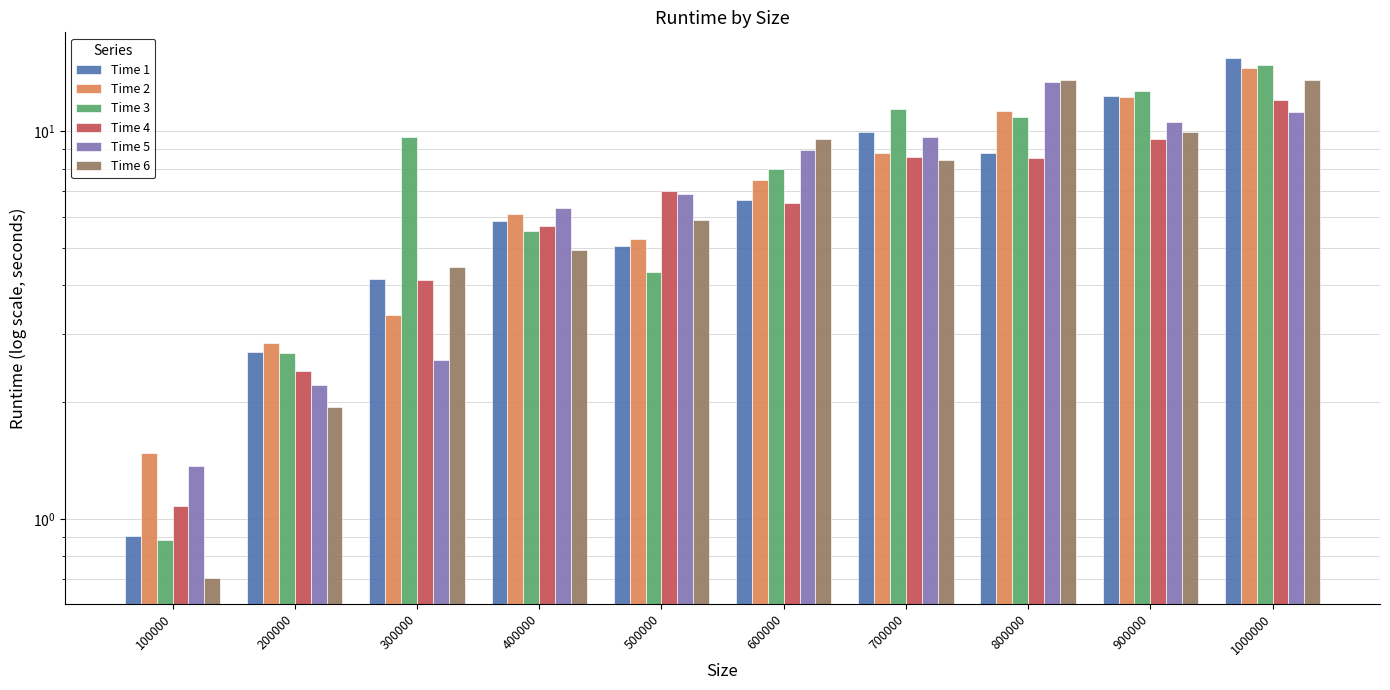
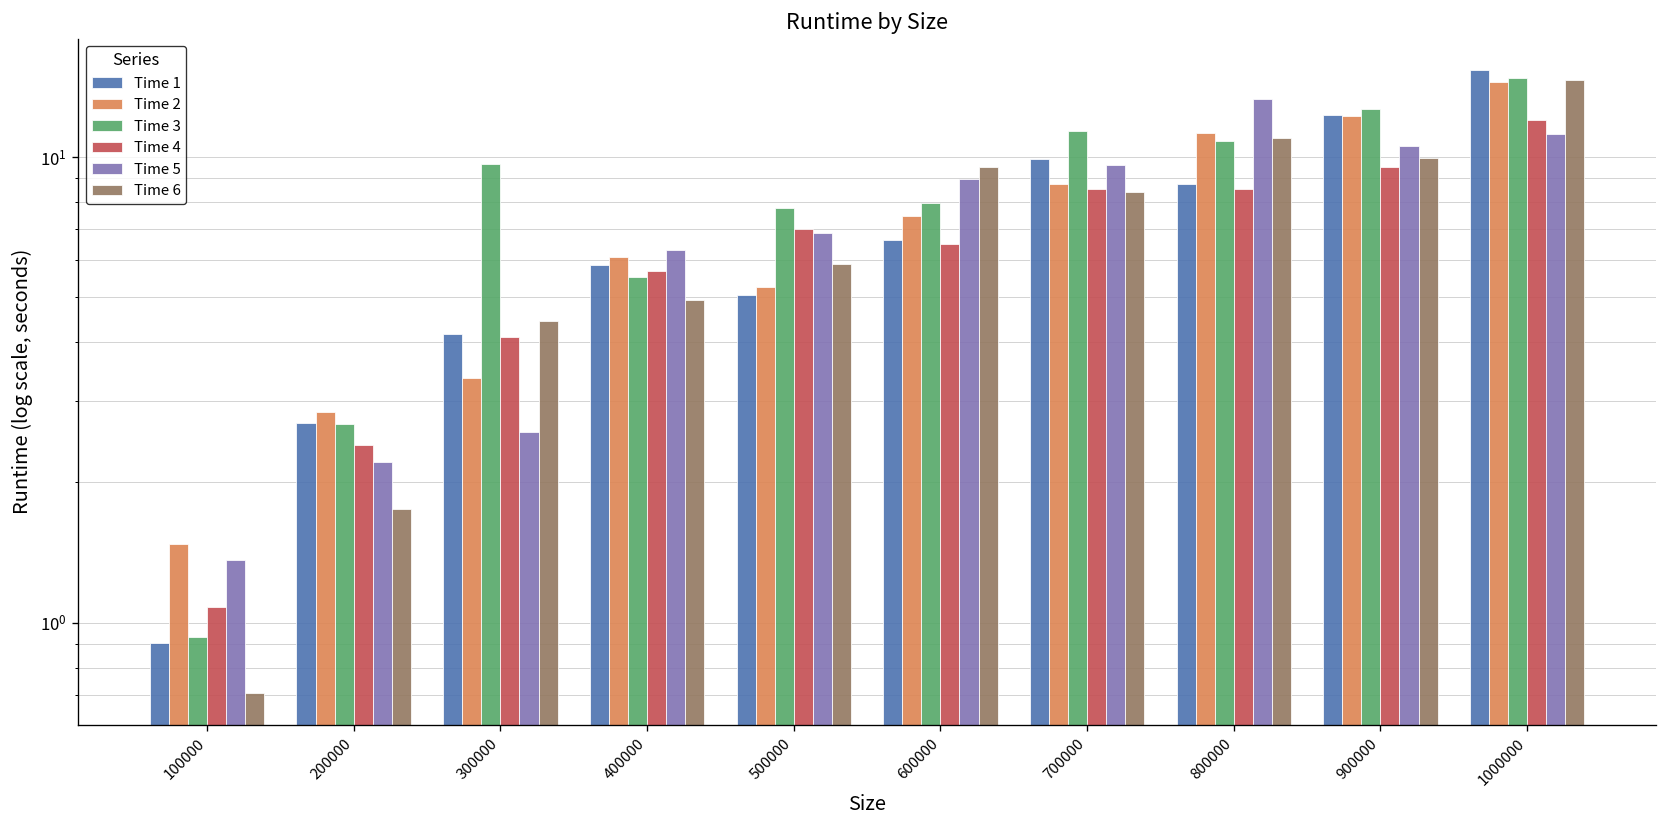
Time 3, 100000: 0.88 -> 0.93
Time 6, 200000: 1.9 -> 1.8
Time 3, 500000: 4.3 -> 7.8
Time 6, 800000: 13.5 -> 11.0
Time 6, 1000000: 13.5 -> 14.7
